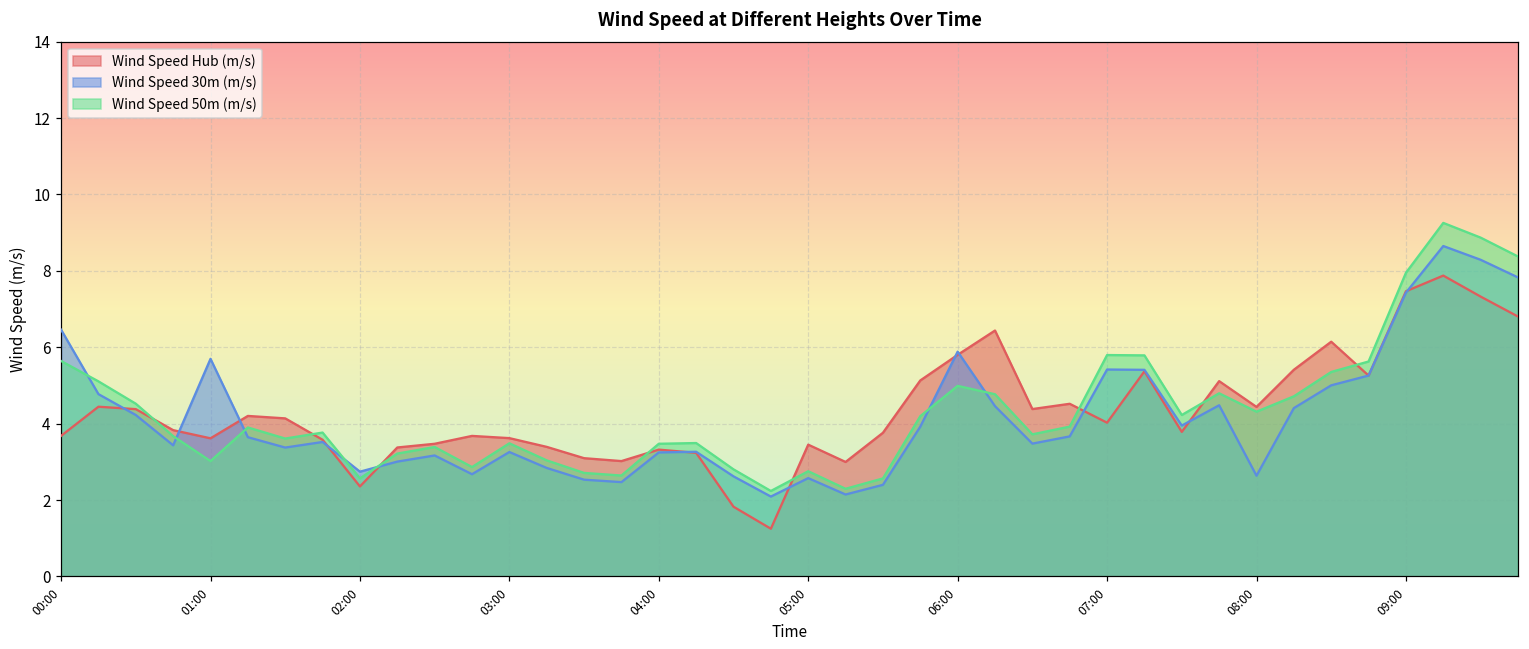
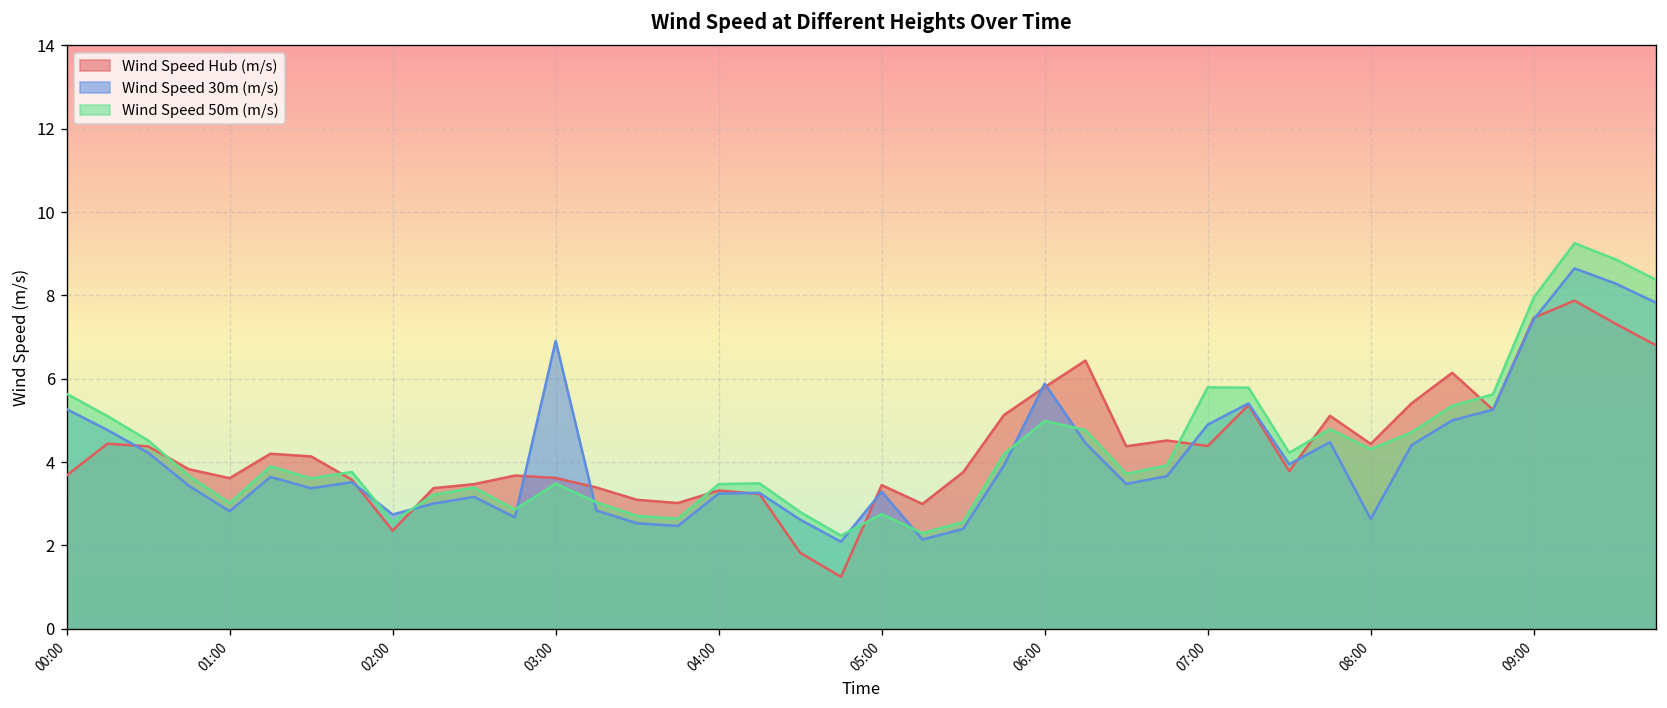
Wind Speed 30m (m/s), 00:00: 6.5 -> 5.3
Wind Speed 30m (m/s), 01:00: 5.7 -> 2.8
Wind Speed 30m (m/s), 03:00: 3.3 -> 6.9
Wind Speed 30m (m/s), 05:00: 2.6 -> 3.3
Wind Speed Hub (m/s), 07:00: 4.0 -> 4.4
Wind Speed 30m (m/s), 07:00: 5.4 -> 4.9
